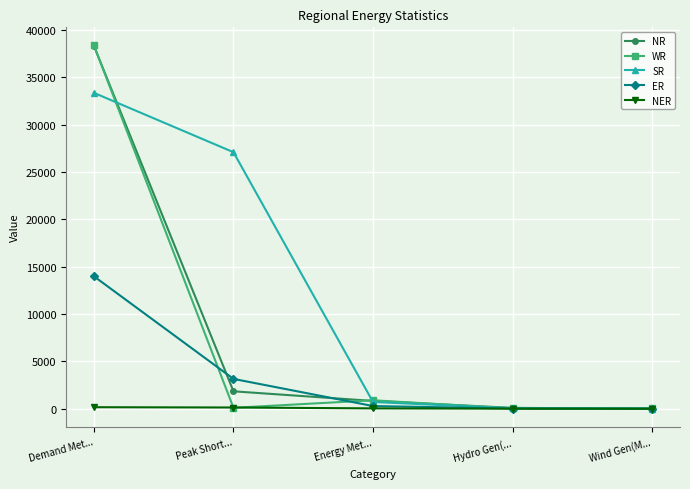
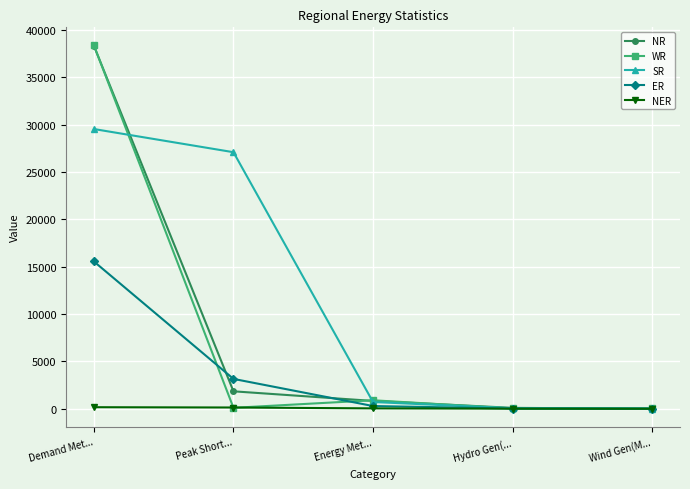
SR, Demand Met...: 33000 -> 30000
ER, Demand Met...: 14000 -> 16000
